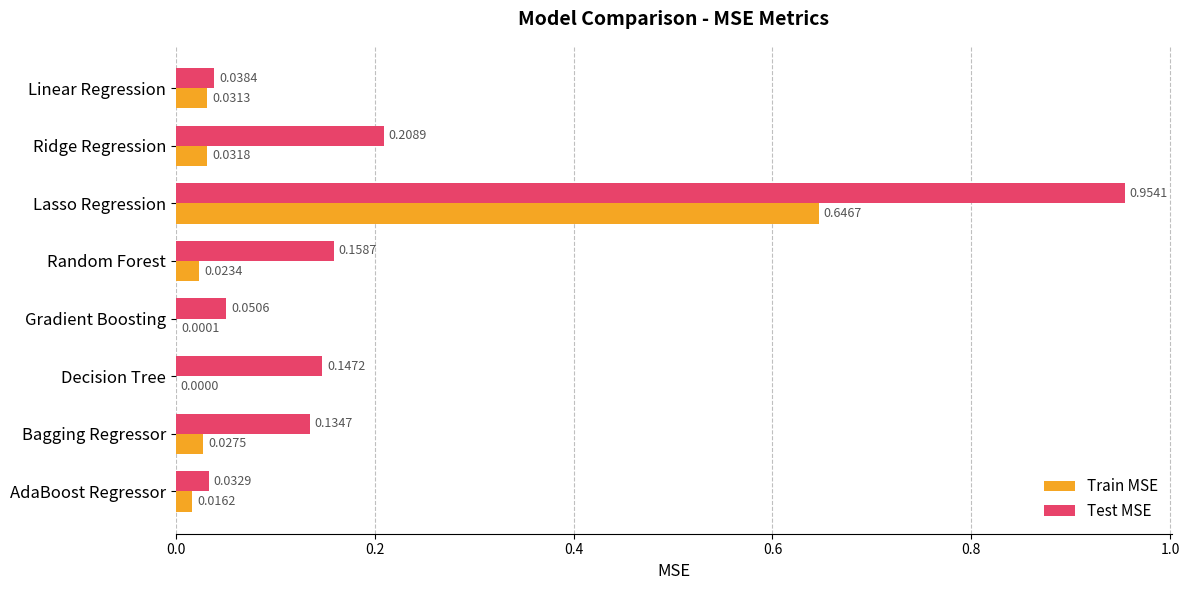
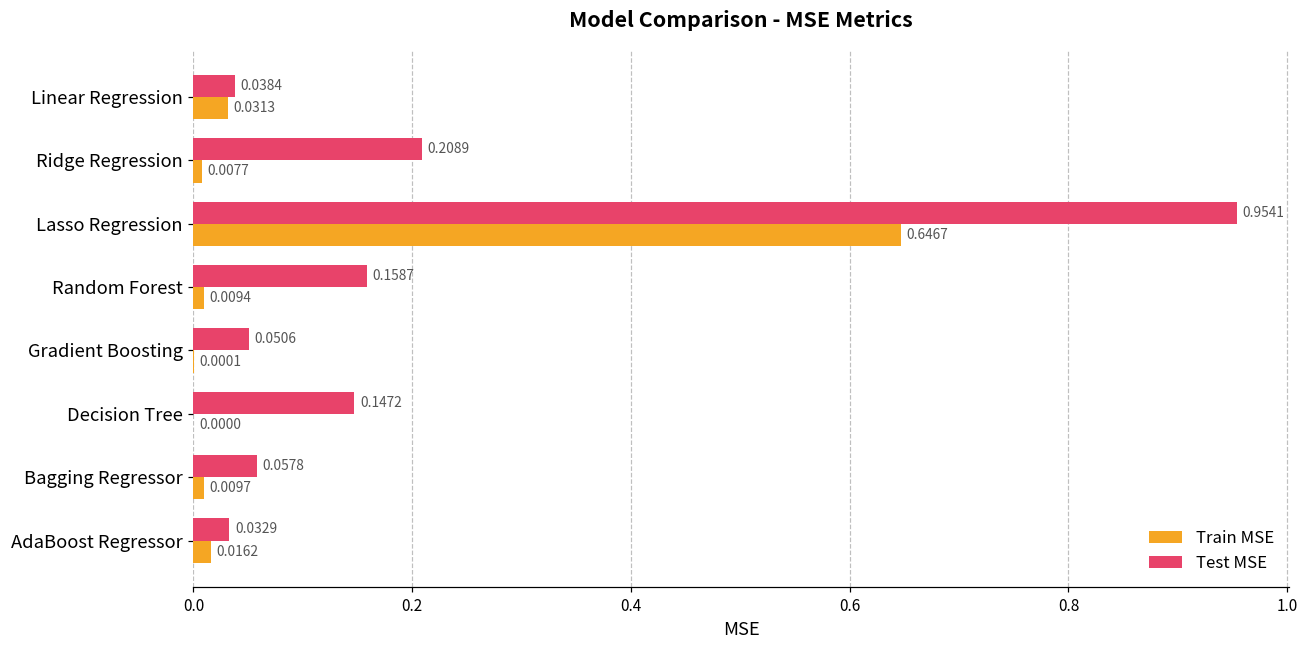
Train MSE, Ridge Regression: 0.0318 -> 0.0077
Train MSE, Random Forest: 0.0234 -> 0.0094
Test MSE, Bagging Regressor: 0.1347 -> 0.0578
Train MSE, Bagging Regressor: 0.0275 -> 0.0097
